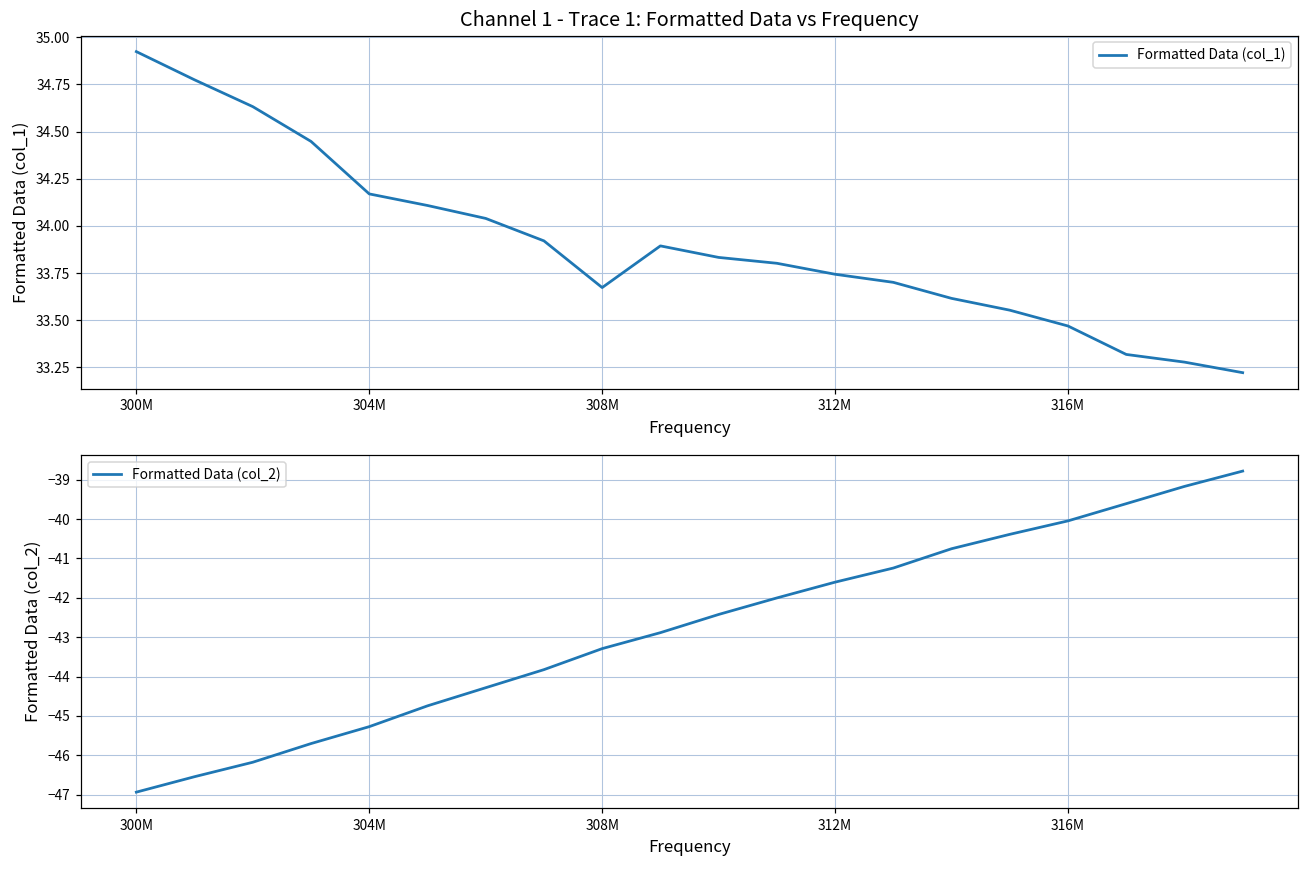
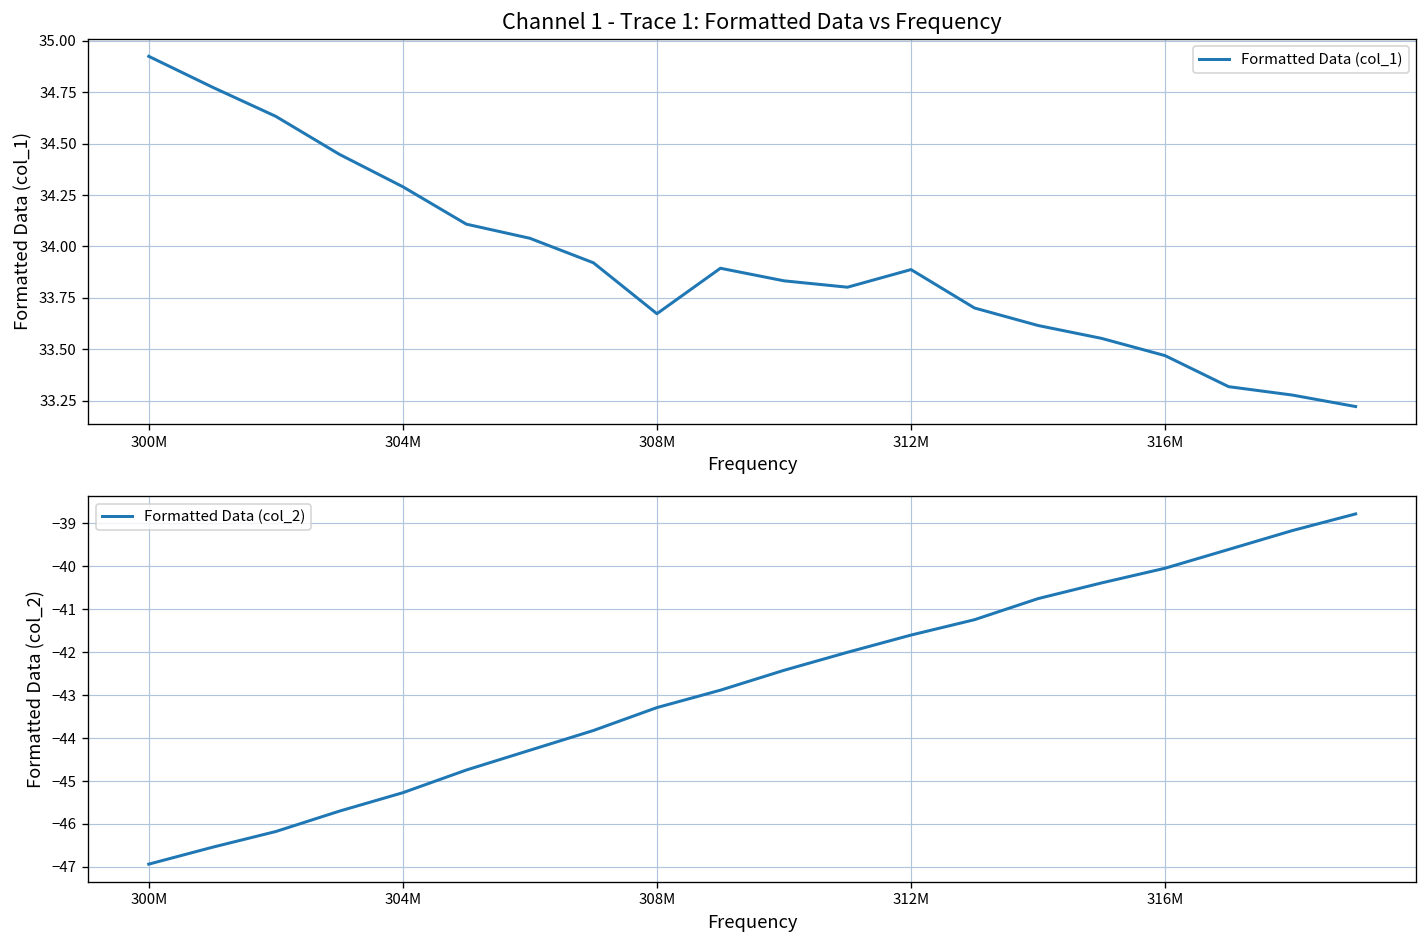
Channel 1 - Trace 1: Formatted Data vs Frequency, 304M: 34.17 -> 34.29
Channel 1 - Trace 1: Formatted Data vs Frequency, 312M: 33.74 -> 33.89
